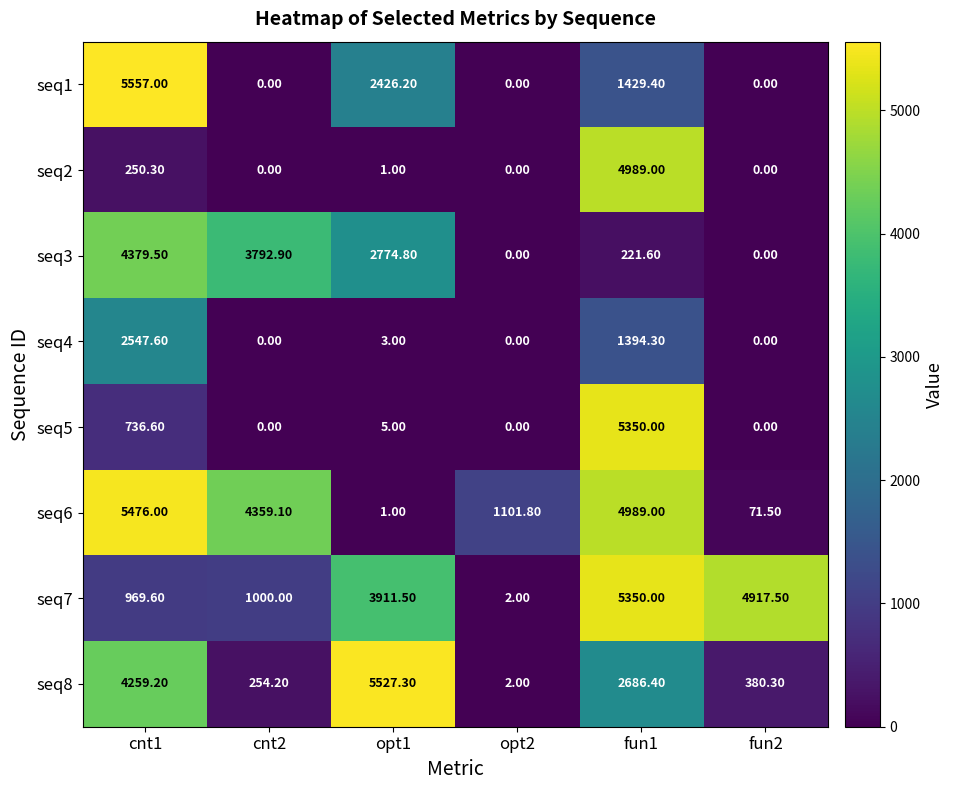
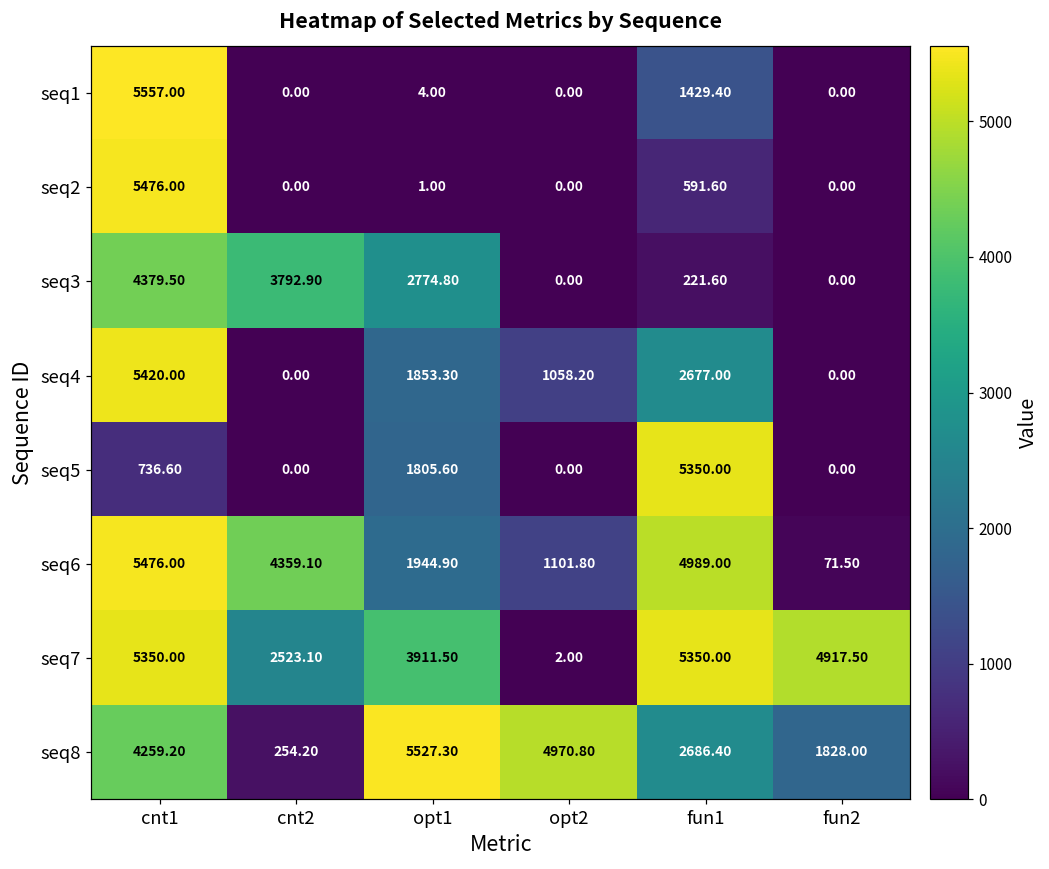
seq1, opt1: 2426.20 -> 4.00
seq2, cnt1: 250.30 -> 5476.00
seq2, fun1: 4989.00 -> 591.60
seq4, cnt1: 2547.60 -> 5420.00
seq4, opt1: 3.00 -> 1853.30
seq4, opt2: 0.00 -> 1058.20
seq4, fun1: 1394.30 -> 2677.00
seq5, opt1: 5.00 -> 1805.60
seq6, opt1: 1.00 -> 1944.90
seq7, cnt1: 969.60 -> 5350.00
seq7, cnt2: 1000.00 -> 2523.10
seq8, opt2: 2.00 -> 4970.80
seq8, fun2: 380.30 -> 1828.00
